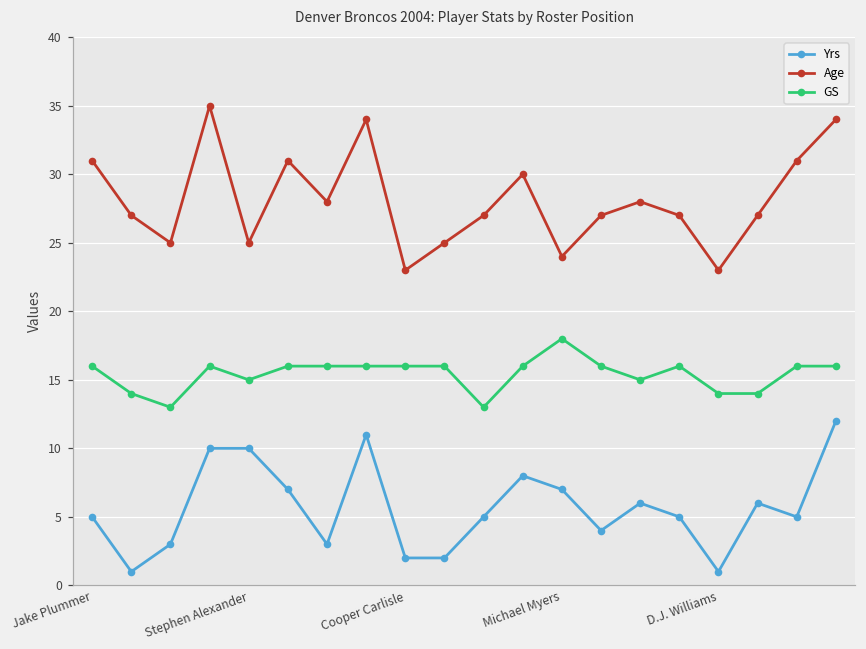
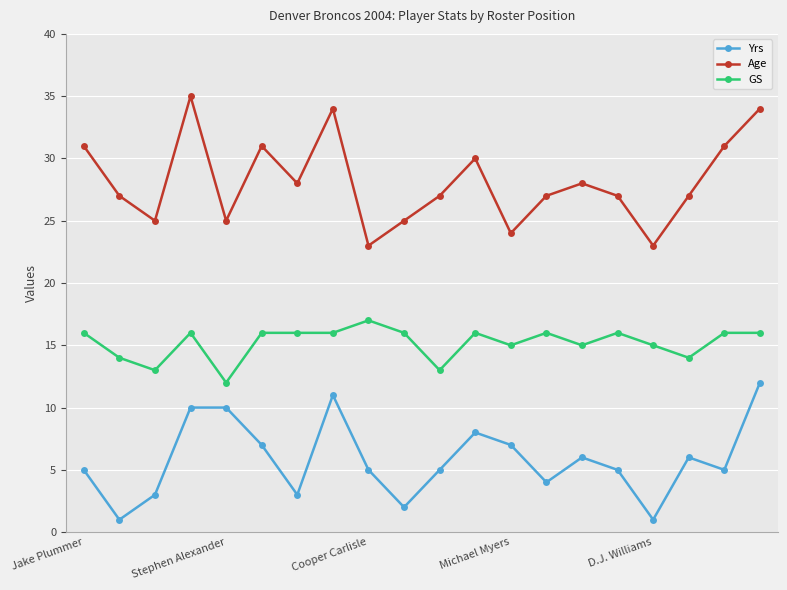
GS, Stephen Alexander: 15 -> 12
Yrs, Cooper Carlisle: 2 -> 5
GS, Cooper Carlisle: 16 -> 17
GS, Michael Myers: 18 -> 15
GS, D.J. Williams: 14 -> 15
